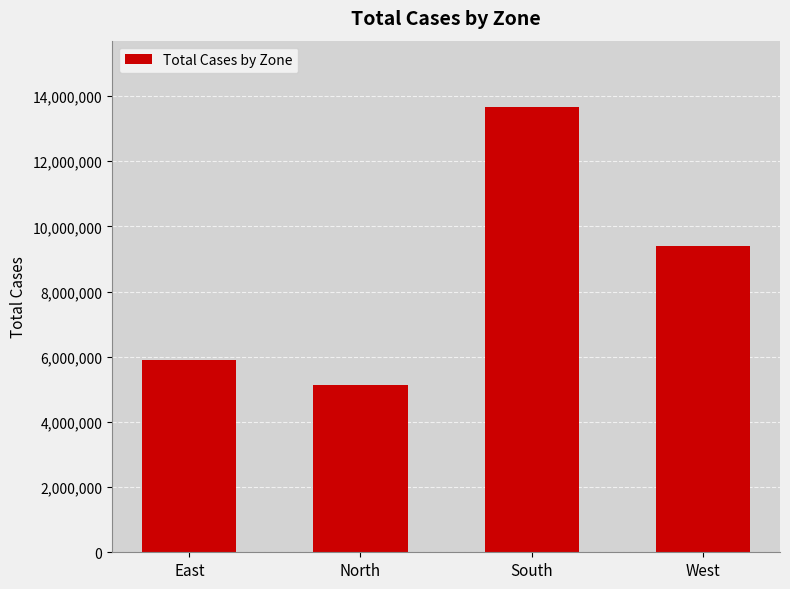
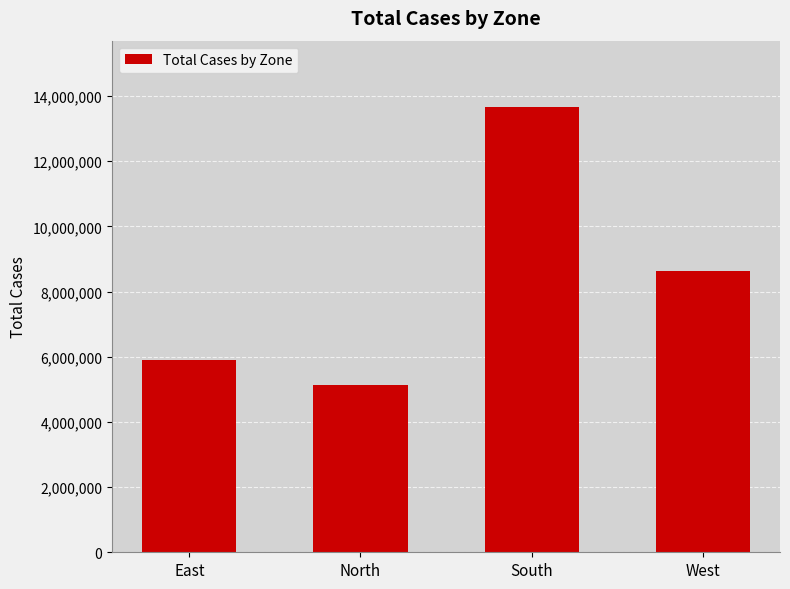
West: 9,400,000 -> 8,600,000
